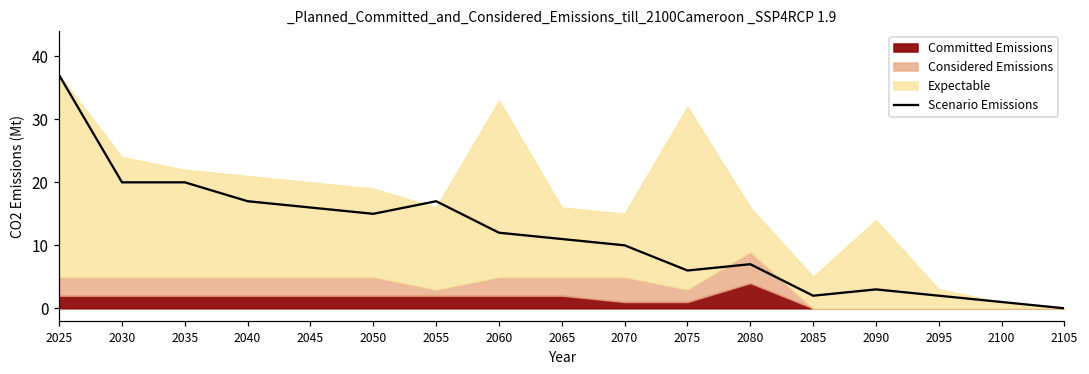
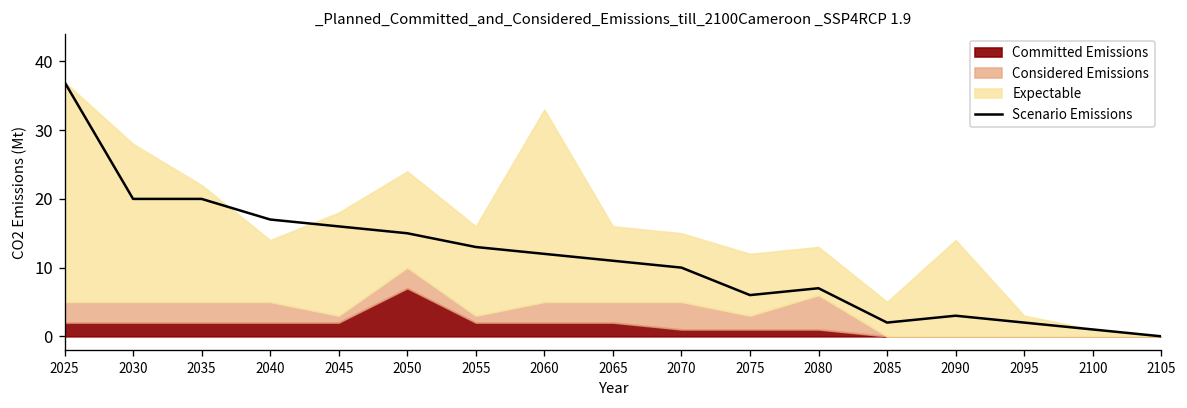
Expectable, 2030: 19 -> 23
Expectable, 2040: 16 -> 9
Considered Emissions, 2045: 3 -> 1
Committed Emissions, 2050: 2 -> 7
Scenario Emissions, 2055: 17 -> 13
Expectable, 2075: 29 -> 9
Committed Emissions, 2080: 4 -> 1
